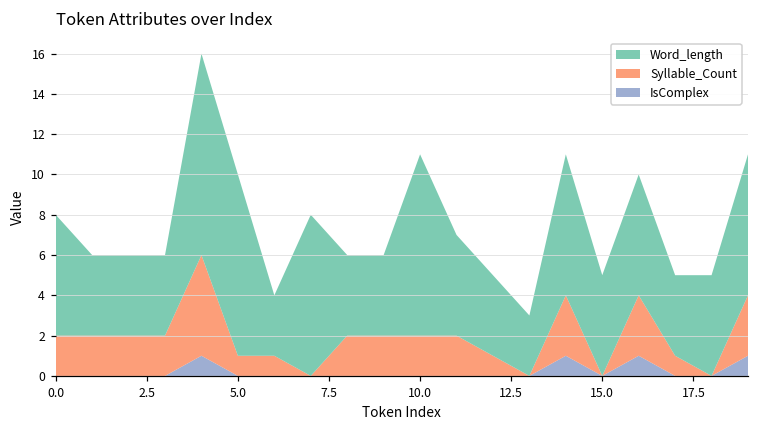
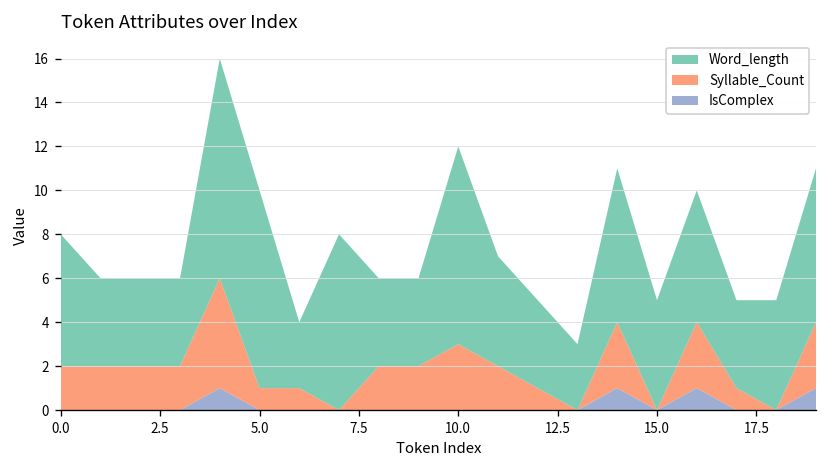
Syllable_Count, 10.0: 2 -> 3
